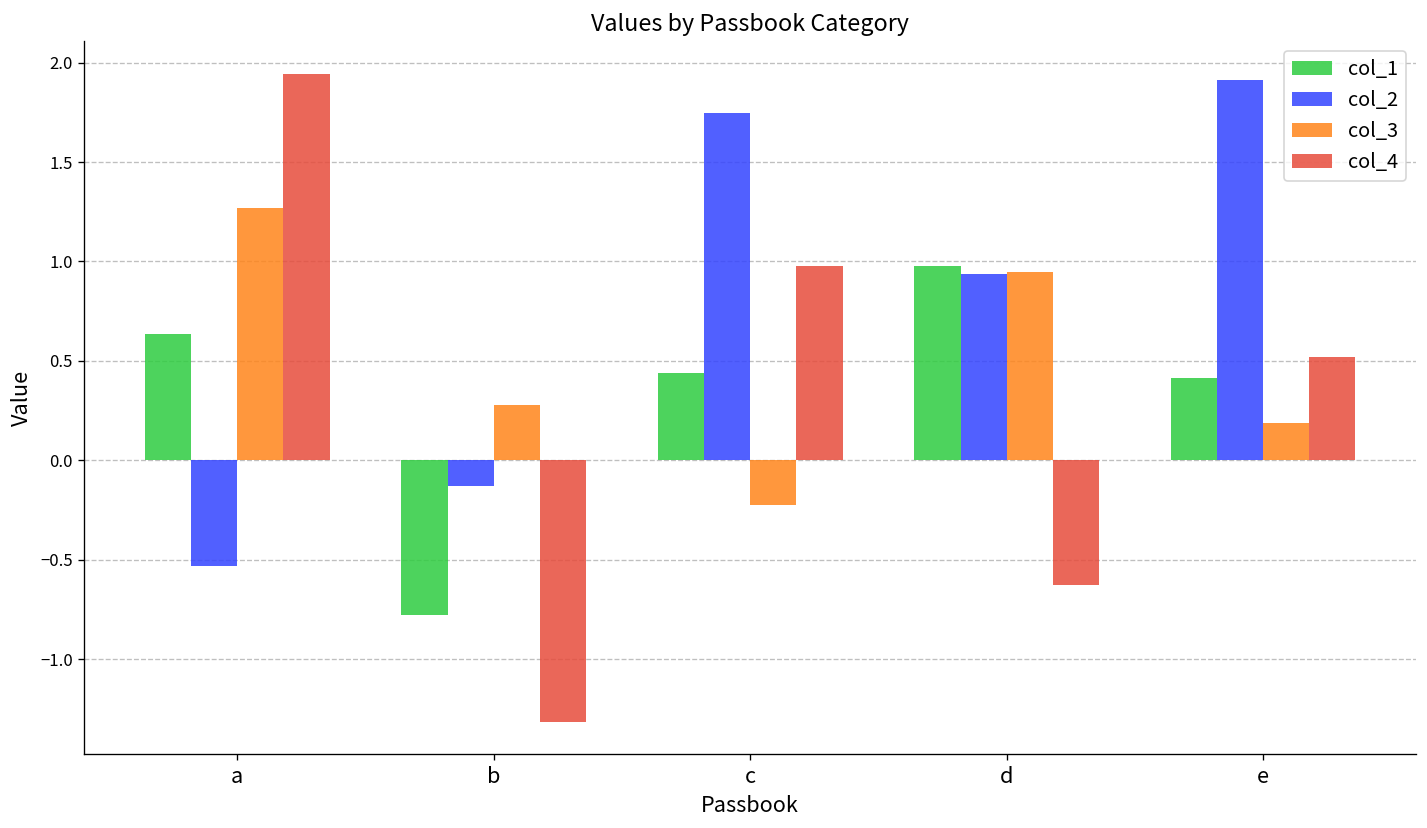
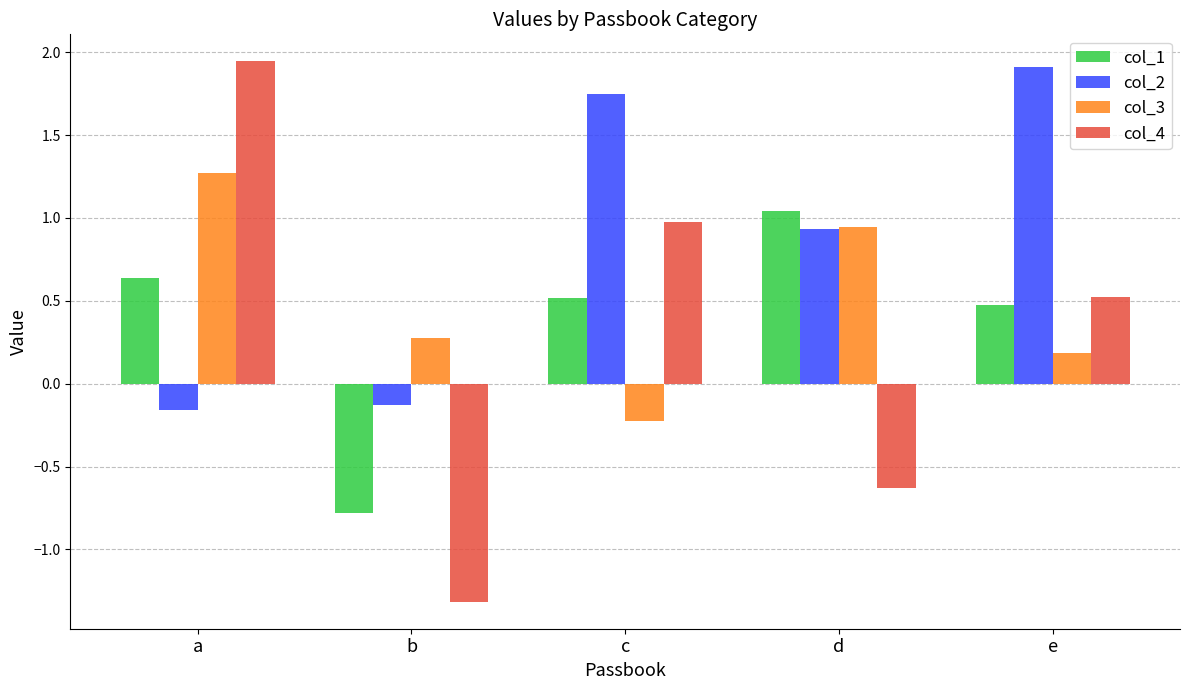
col_2, a: -0.53 -> -0.16
col_1, c: 0.44 -> 0.52
col_1, d: 0.98 -> 1.04
col_1, e: 0.41 -> 0.47
